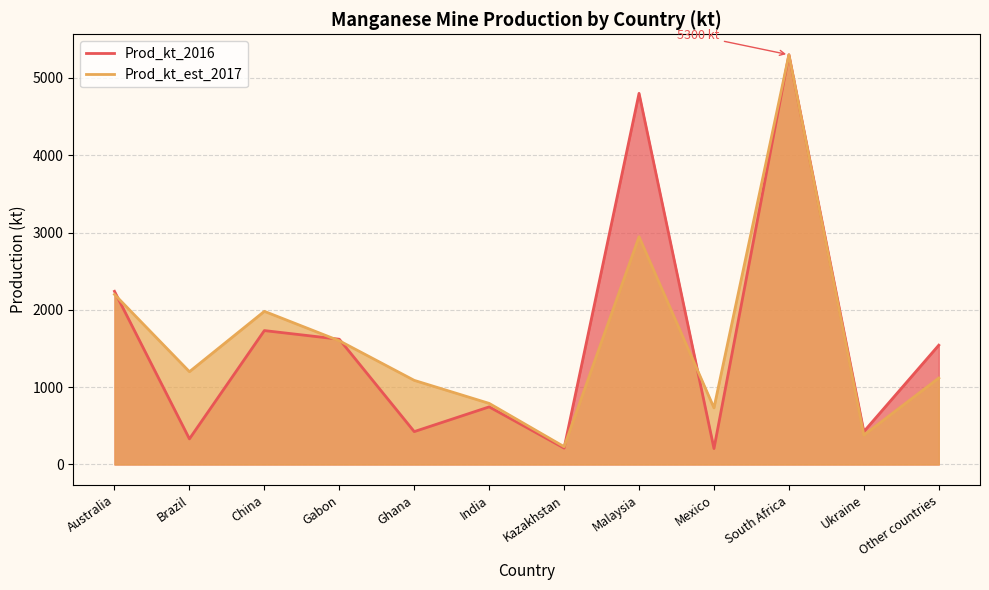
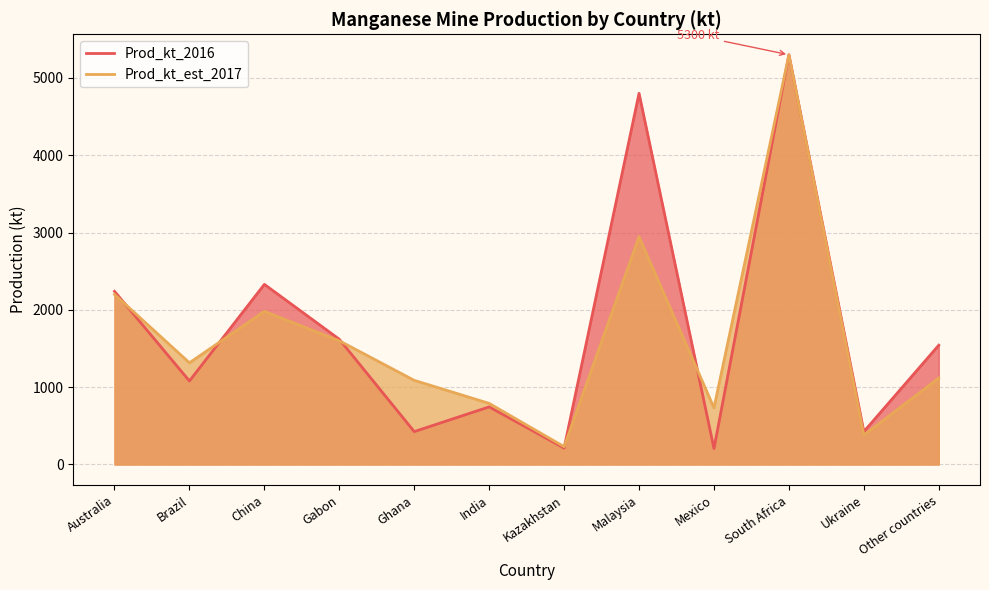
Prod_kt_2016, Brazil: 300 -> 1100
Prod_kt_est_2017, Brazil: 1200 -> 1300
Prod_kt_2016, China: 1700 -> 2300
